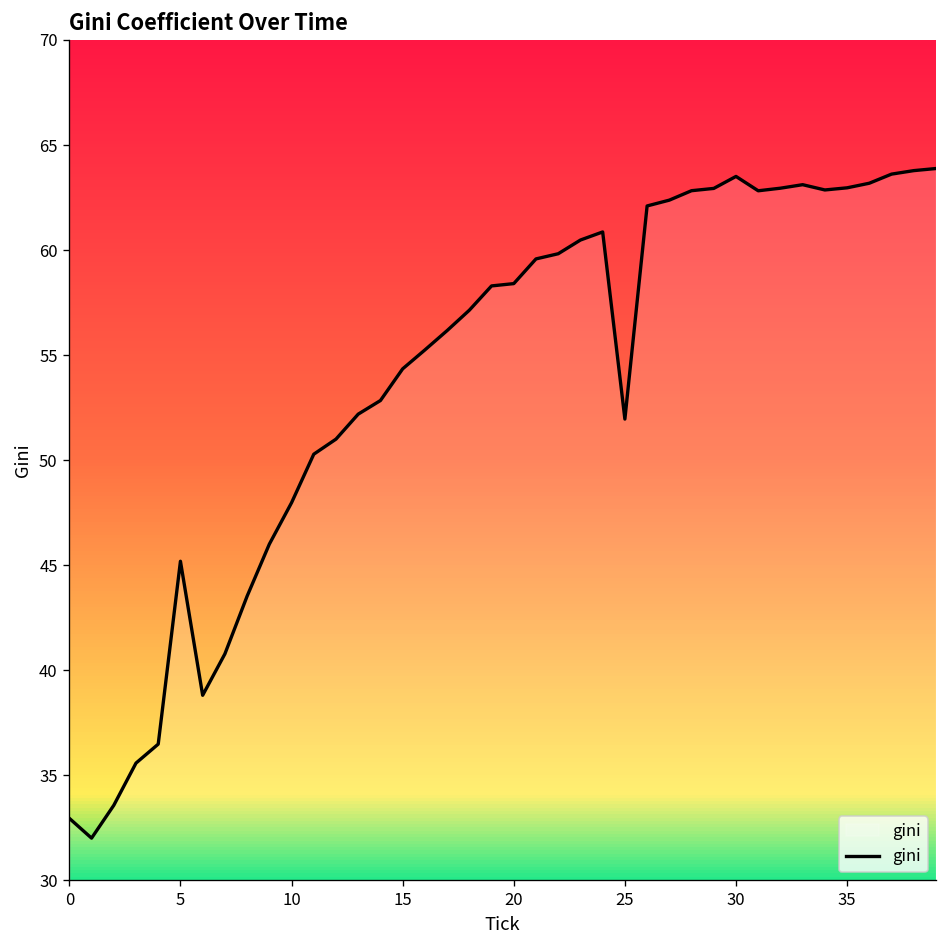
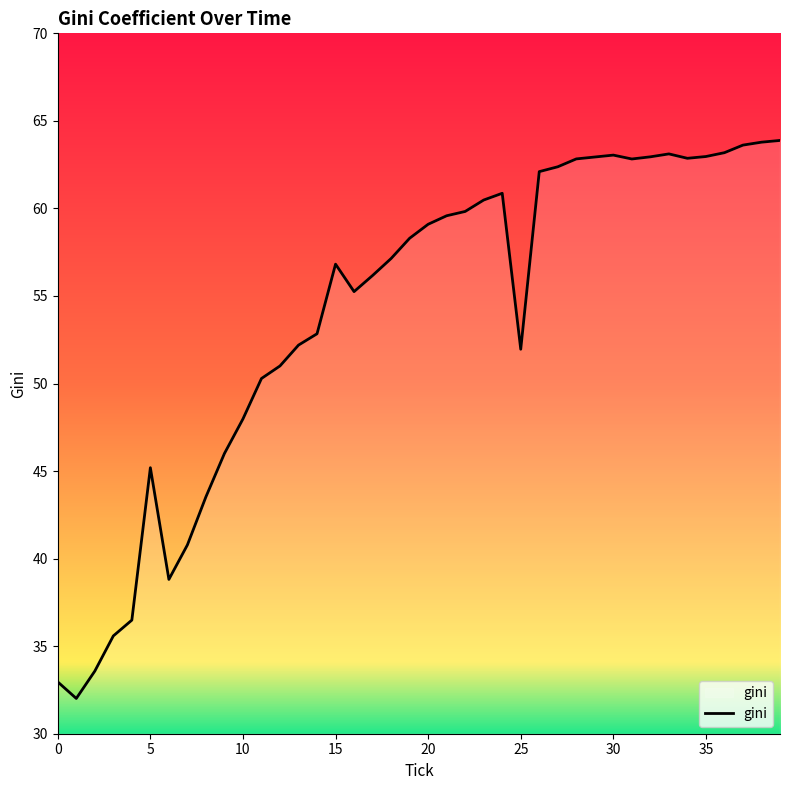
15: 54.3 -> 56.8
20: 58.4 -> 59.1
30: 63.5 -> 63.0
